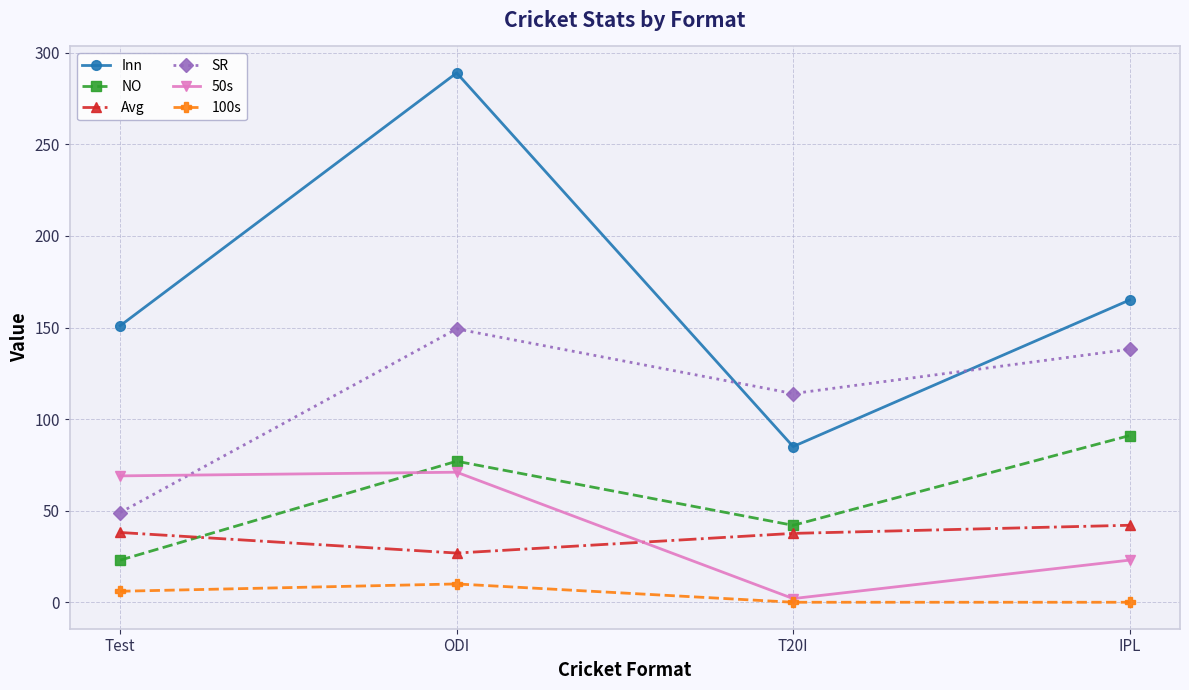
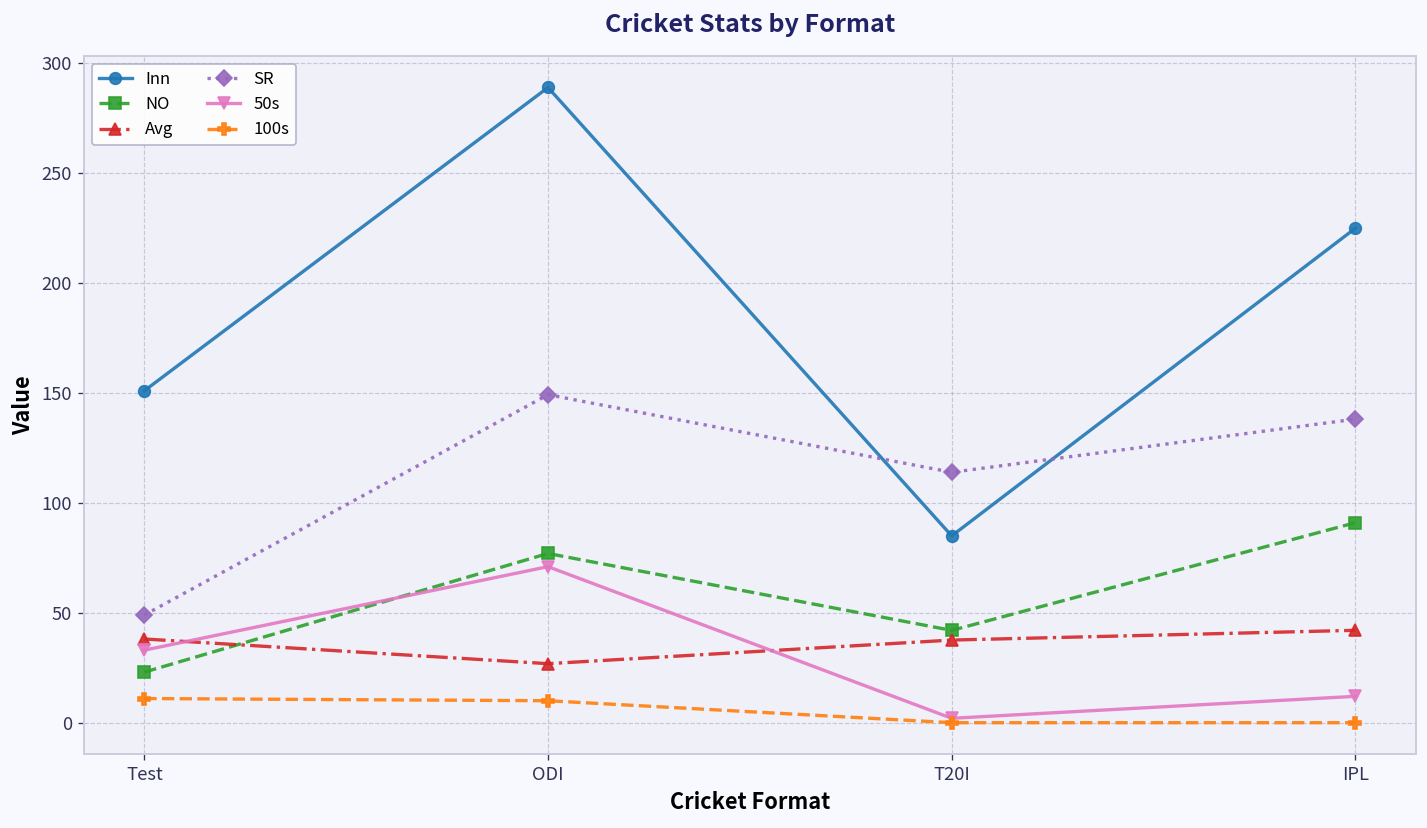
50s, Test: 69 -> 33
100s, Test: 6 -> 11
Inn, IPL: 165 -> 225
50s, IPL: 23 -> 12
